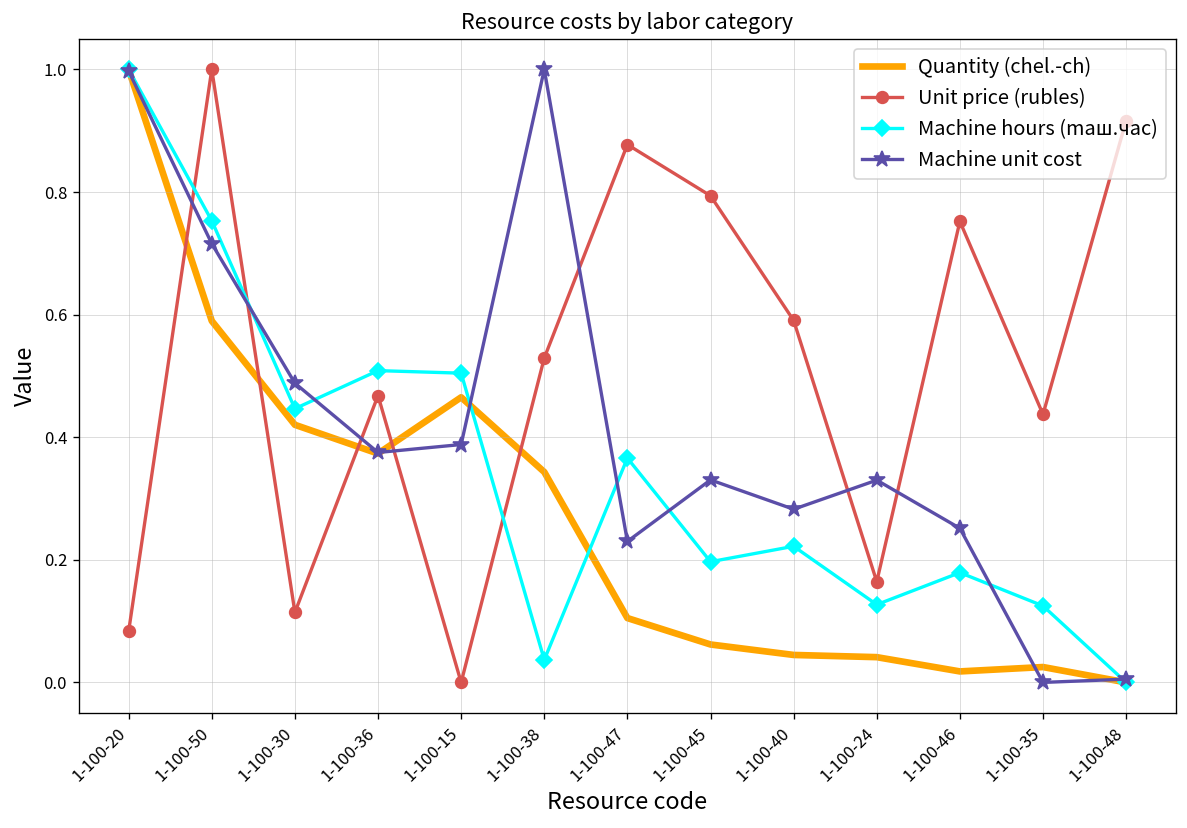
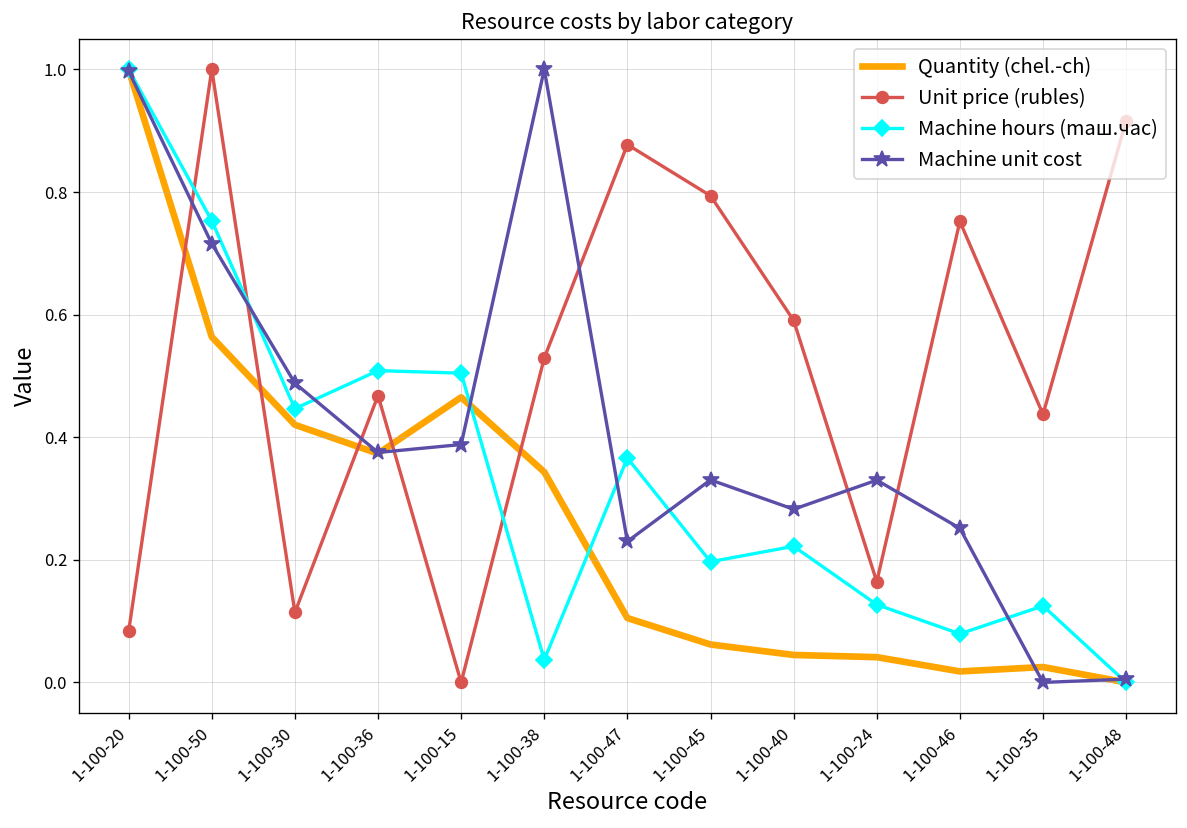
Quantity (chel.-ch), 1-100-50: 0.59 -> 0.56
Machine hours (maш.час), 1-100-46: 0.18 -> 0.08
